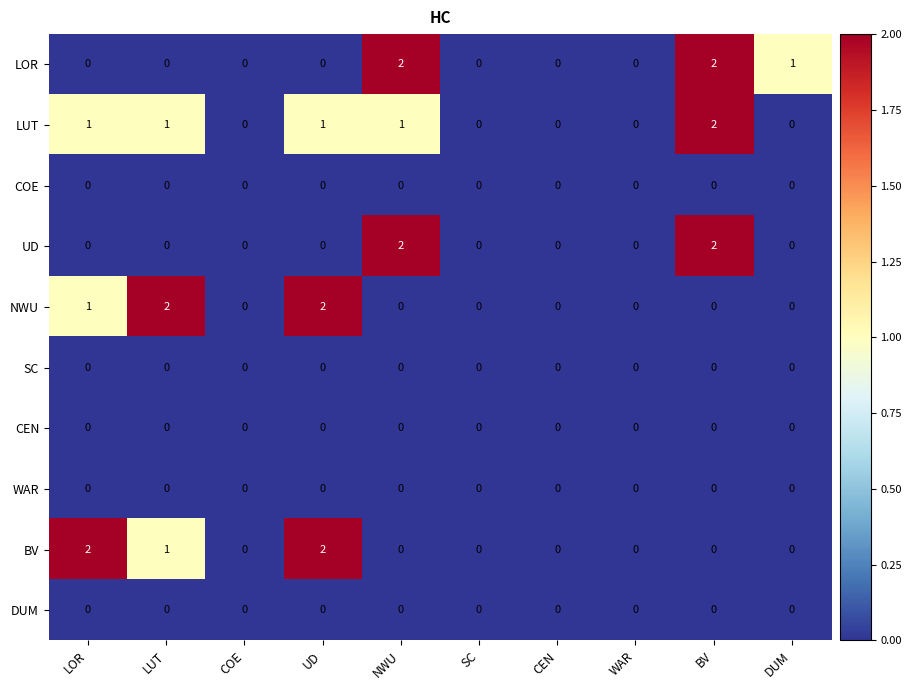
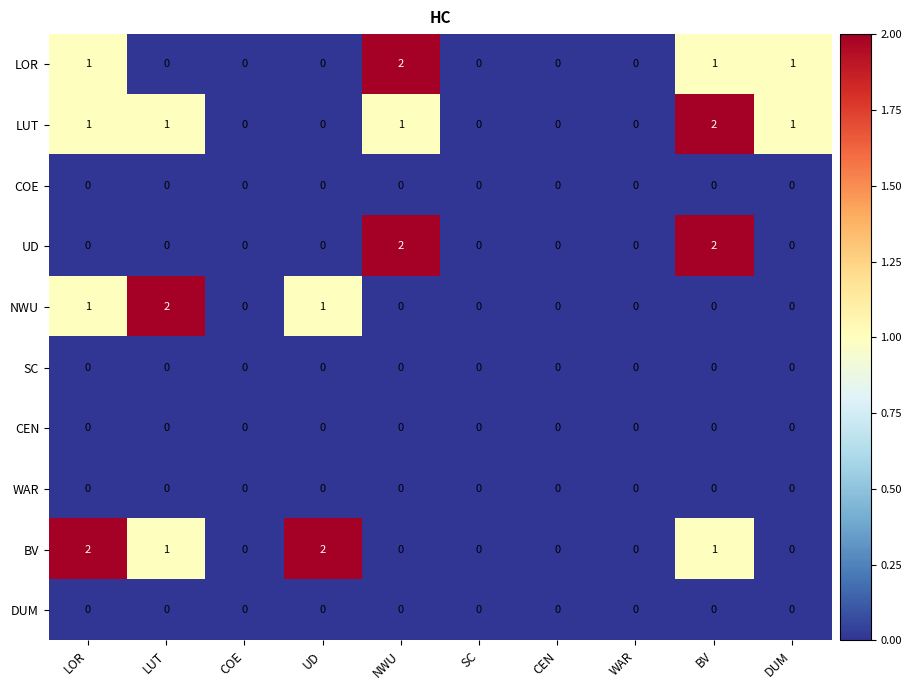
LOR, LOR: 0 -> 1
LOR, BV: 2 -> 1
LUT, UD: 1 -> 0
LUT, DUM: 0 -> 1
NWU, UD: 2 -> 1
BV, BV: 0 -> 1
